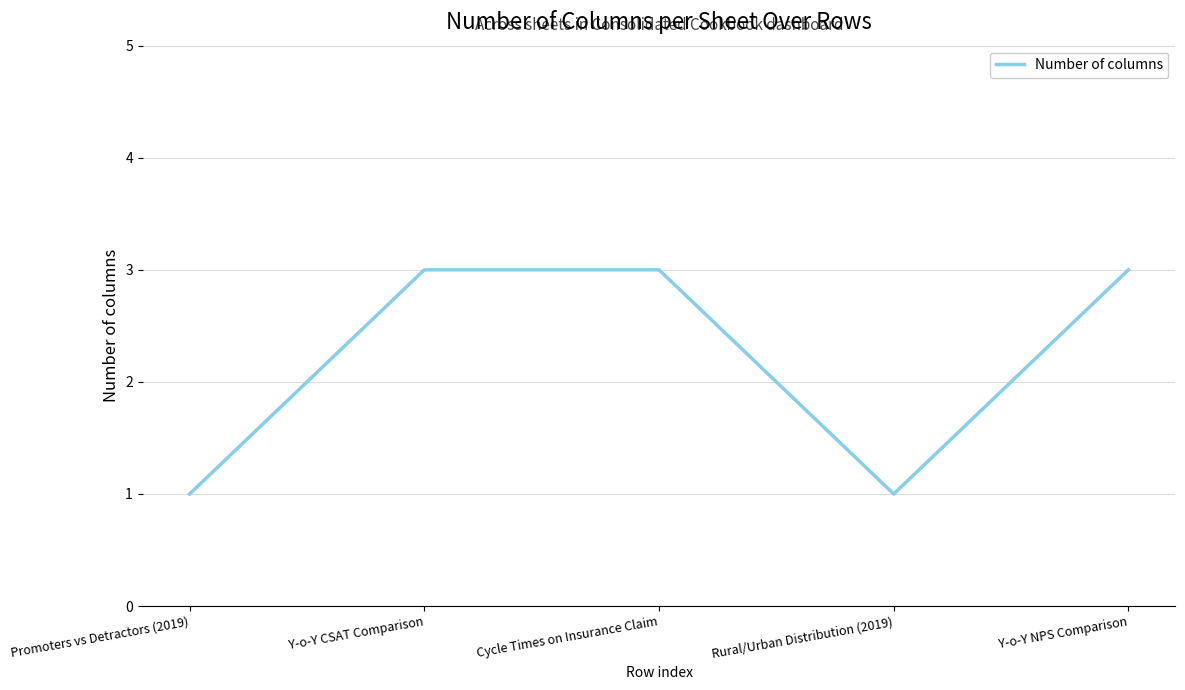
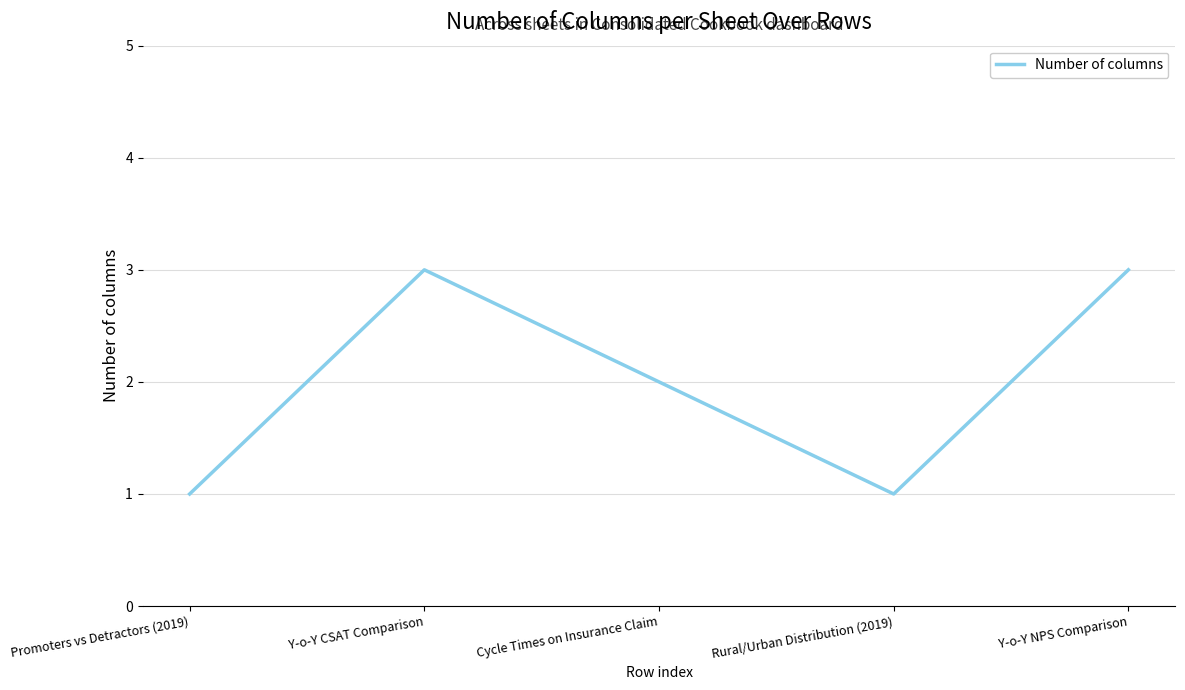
Cycle Times on Insurance Claim: 3 -> 2
